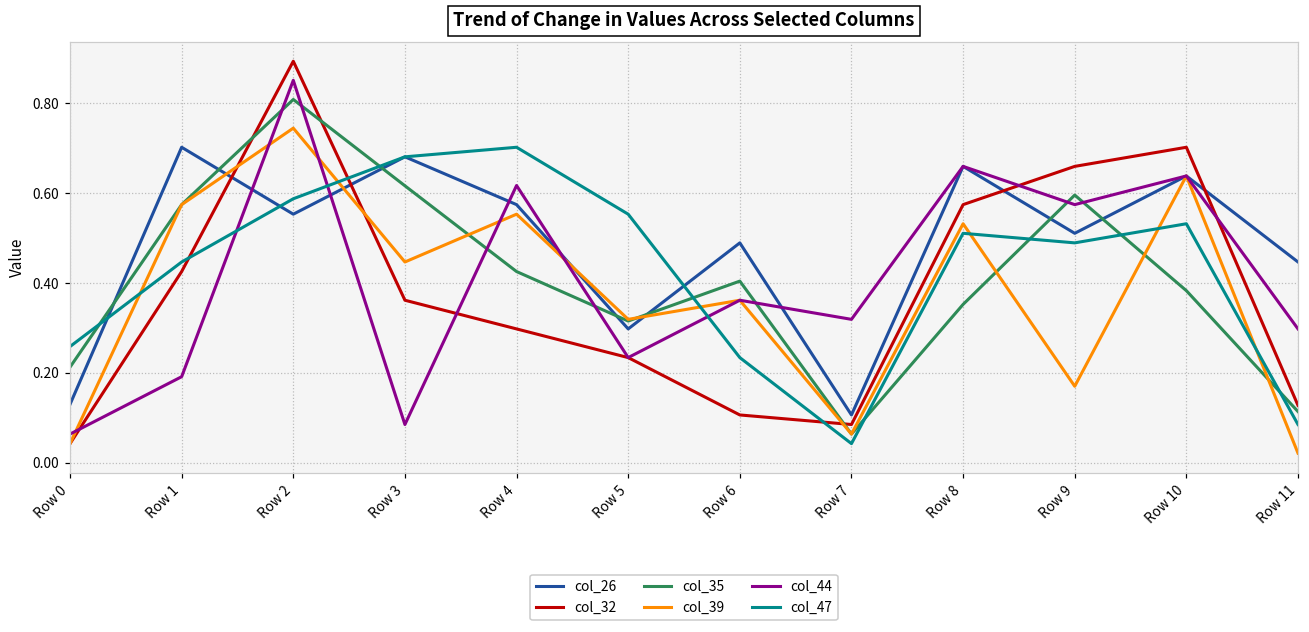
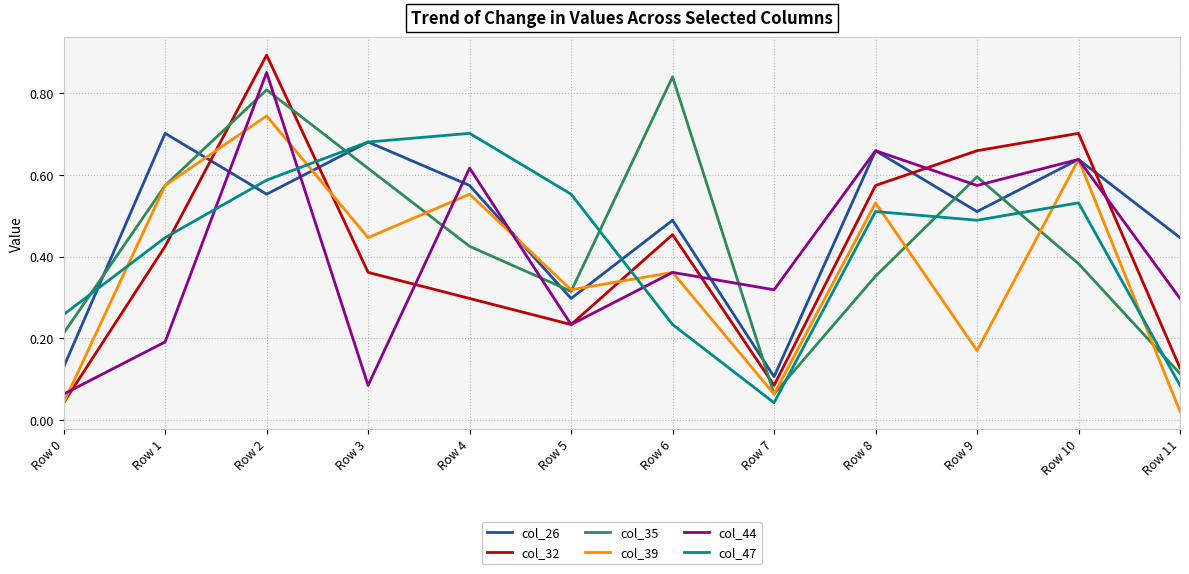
col_32, Row 6: 0.11 -> 0.45
col_35, Row 6: 0.40 -> 0.84
